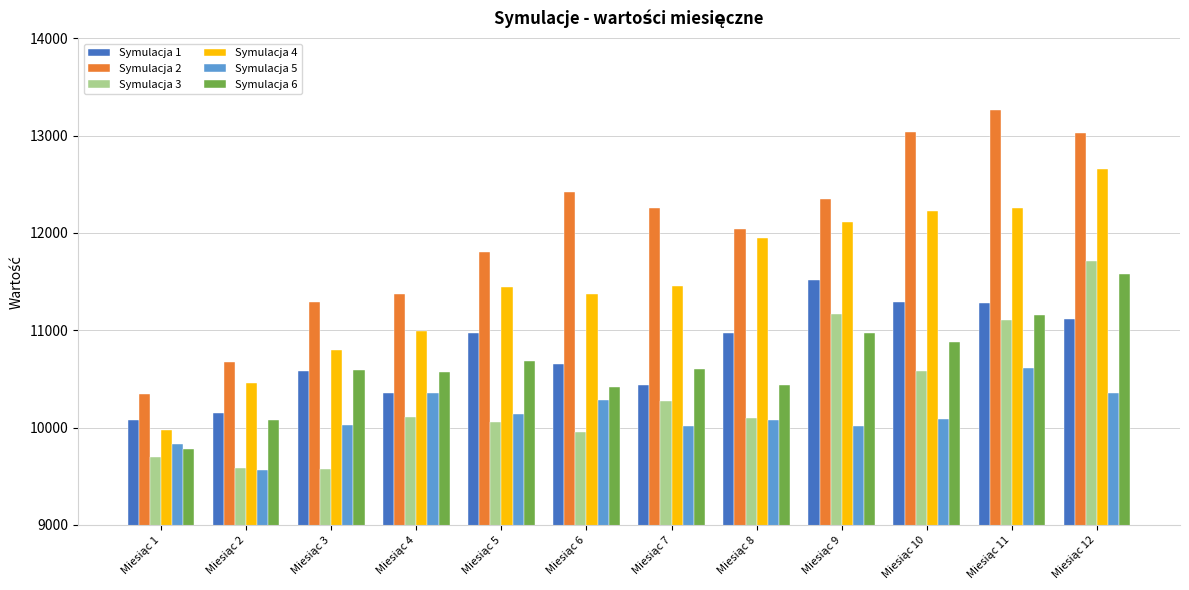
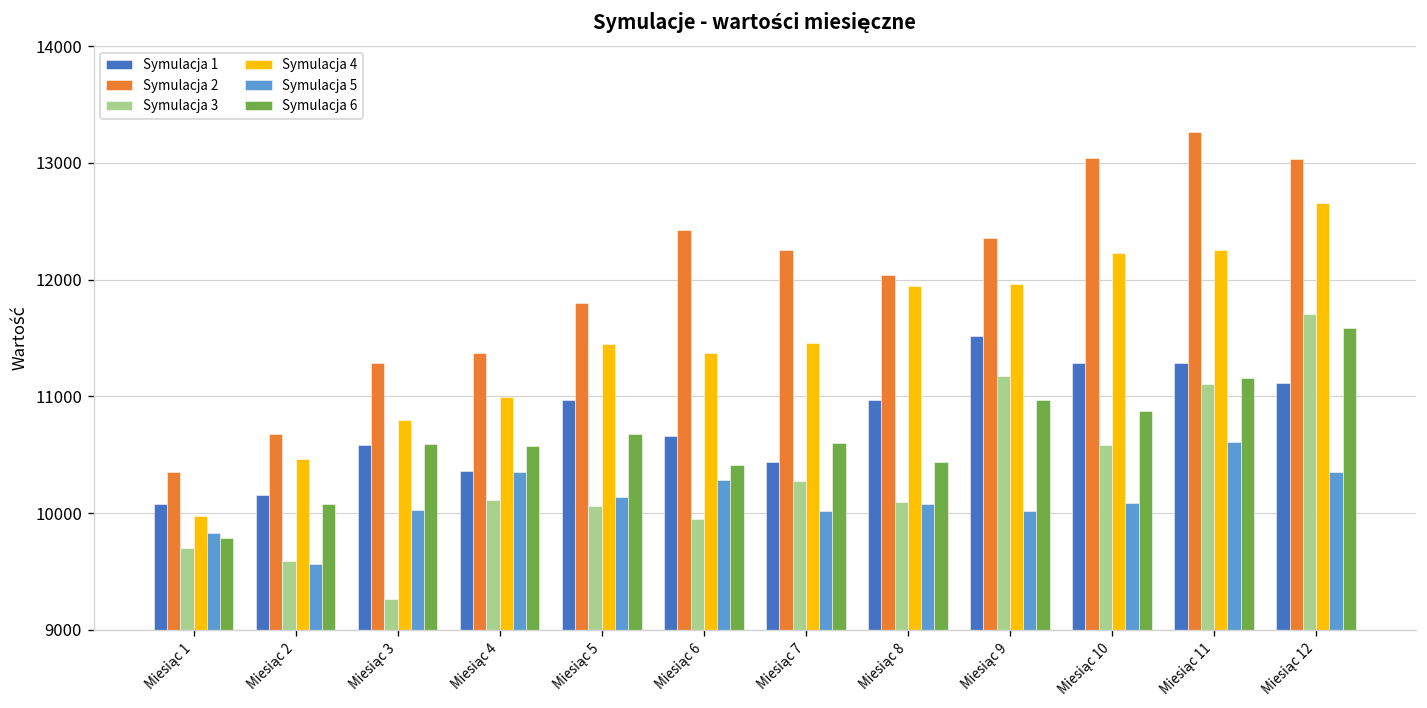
Symulacja 3, Miesiąc 3: 9600 -> 9300
Symulacja 4, Miesiąc 9: 12100 -> 12000
